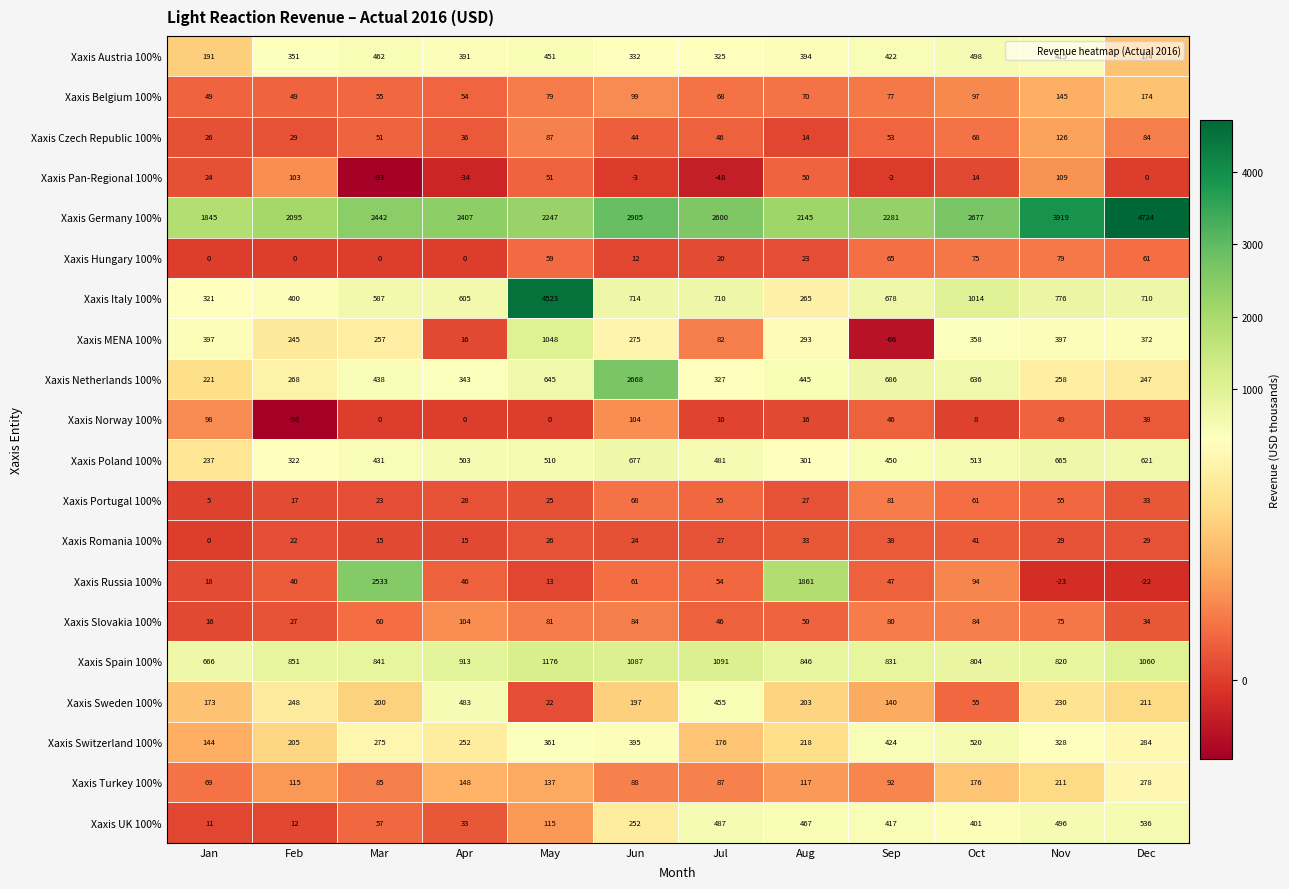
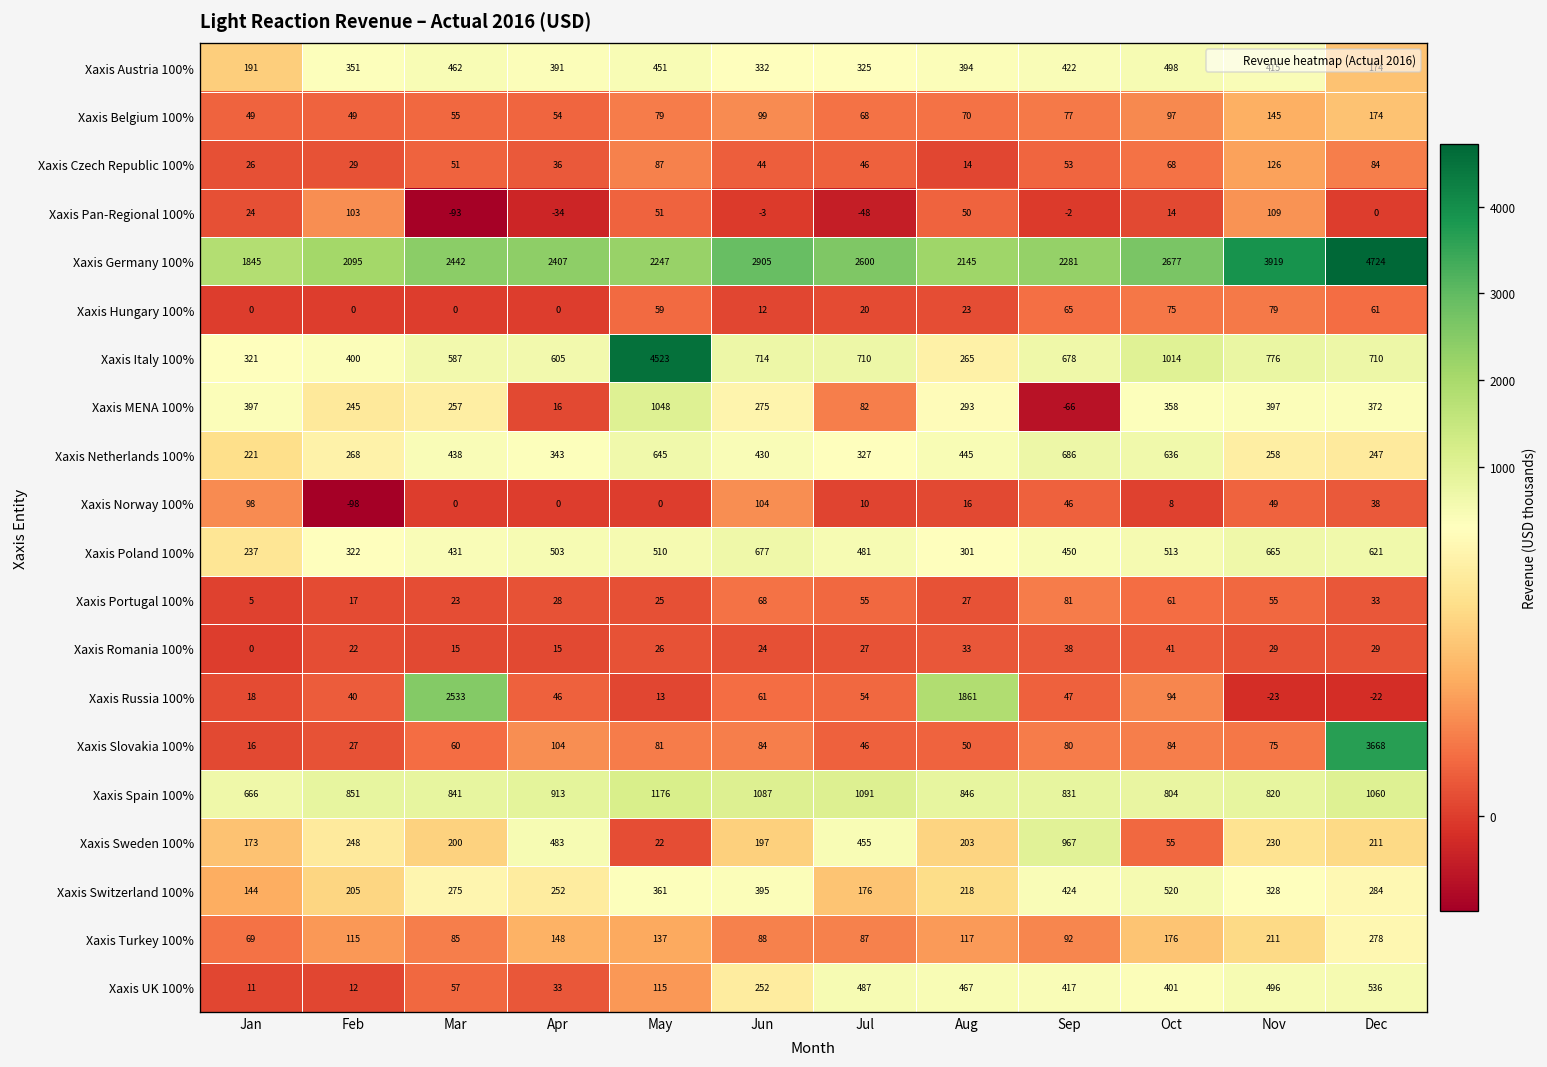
Xaxis Netherlands 100%, Jun: 2668 -> 430
Xaxis Slovakia 100%, Dec: 34 -> 3668
Xaxis Sweden 100%, Sep: 140 -> 967
